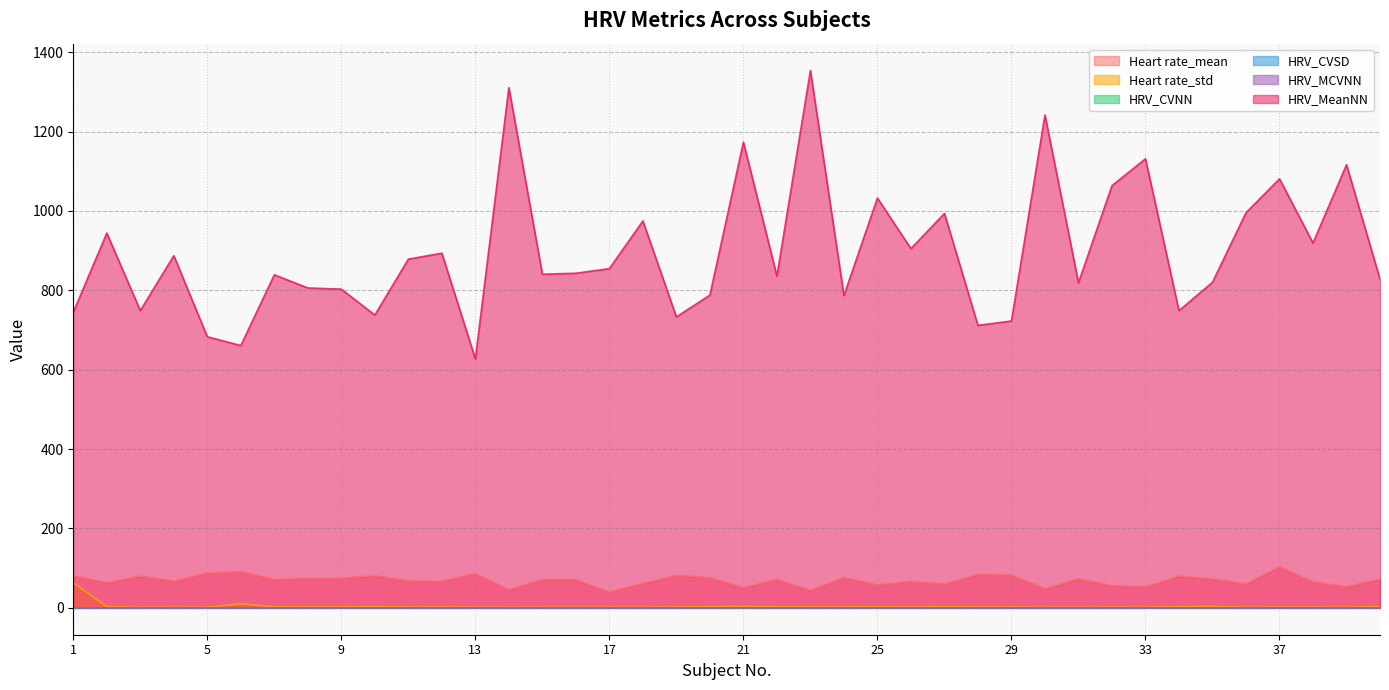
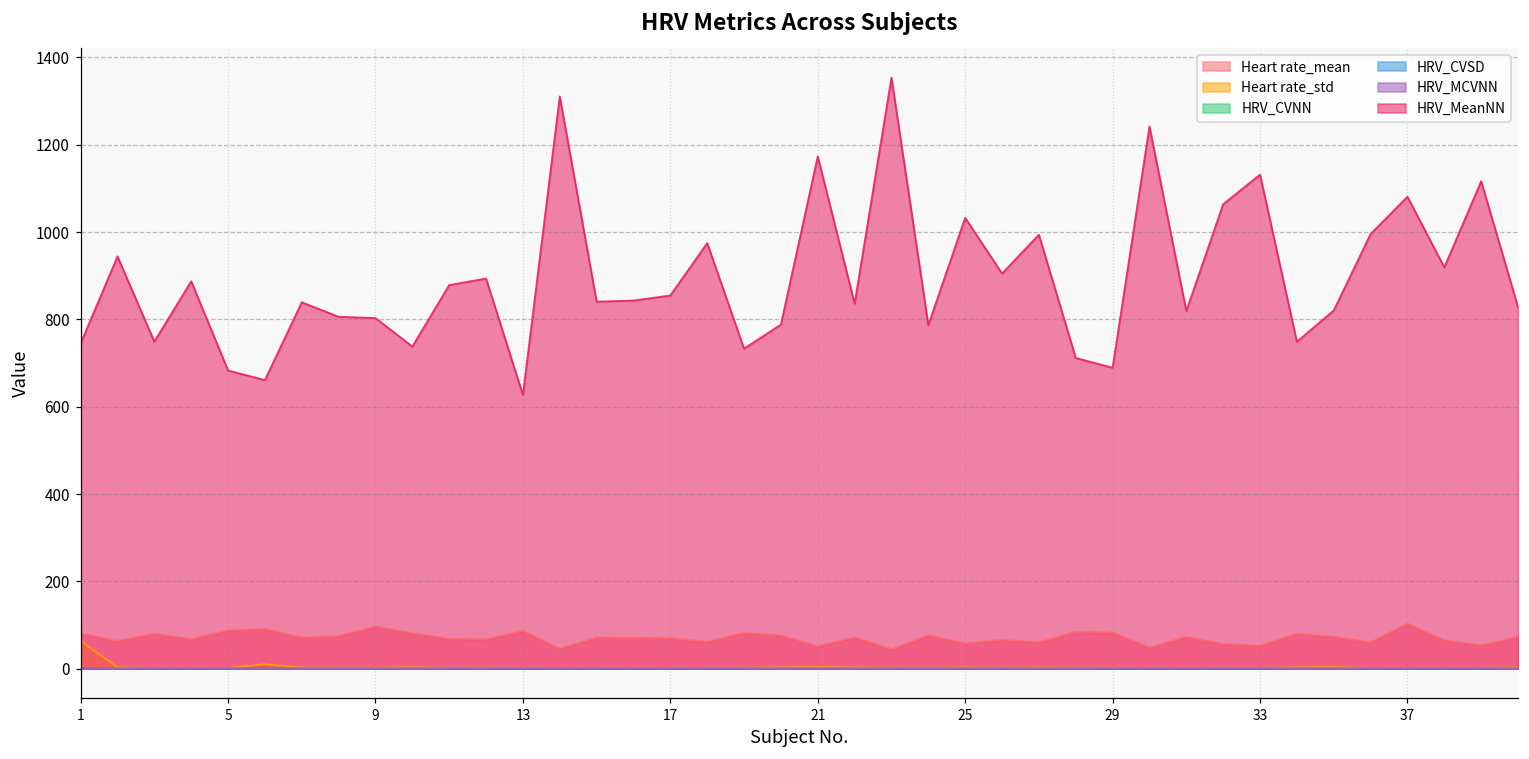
Heart rate_mean, 9: 70 -> 100
Heart rate_mean, 17: 40 -> 70
HRV_MeanNN, 29: 720 -> 690
